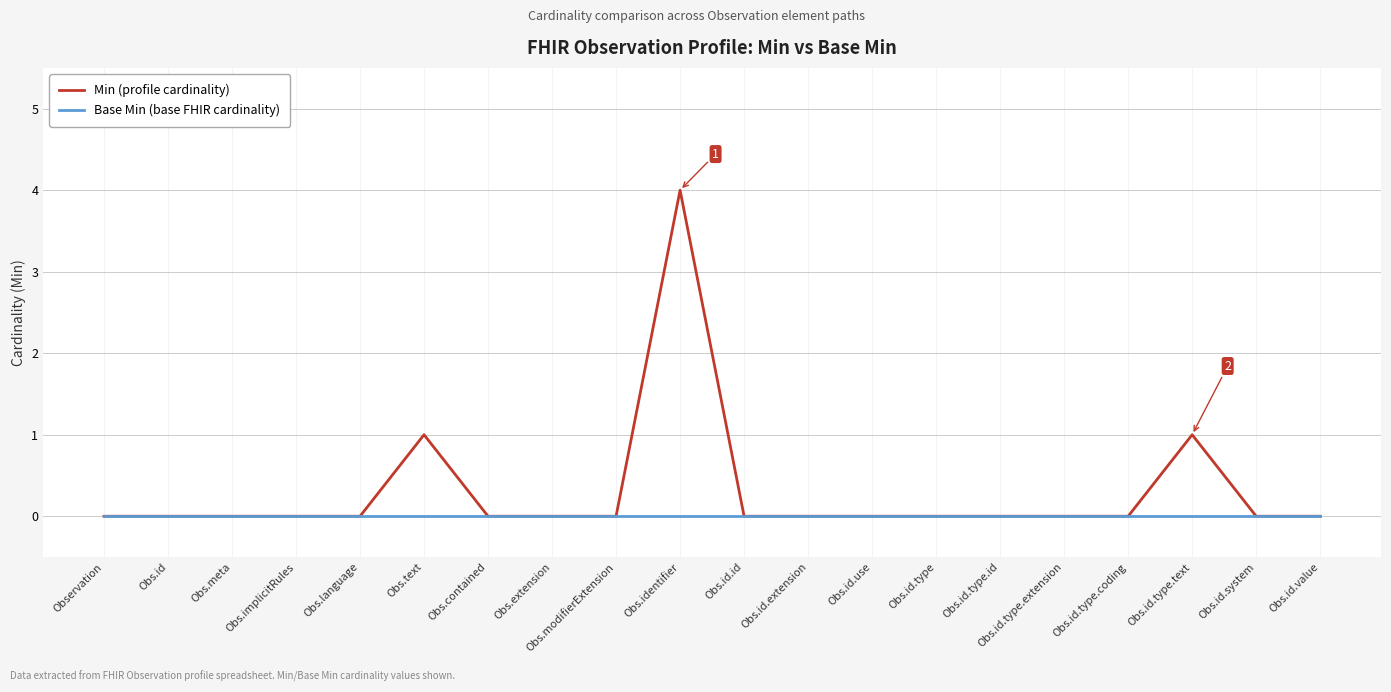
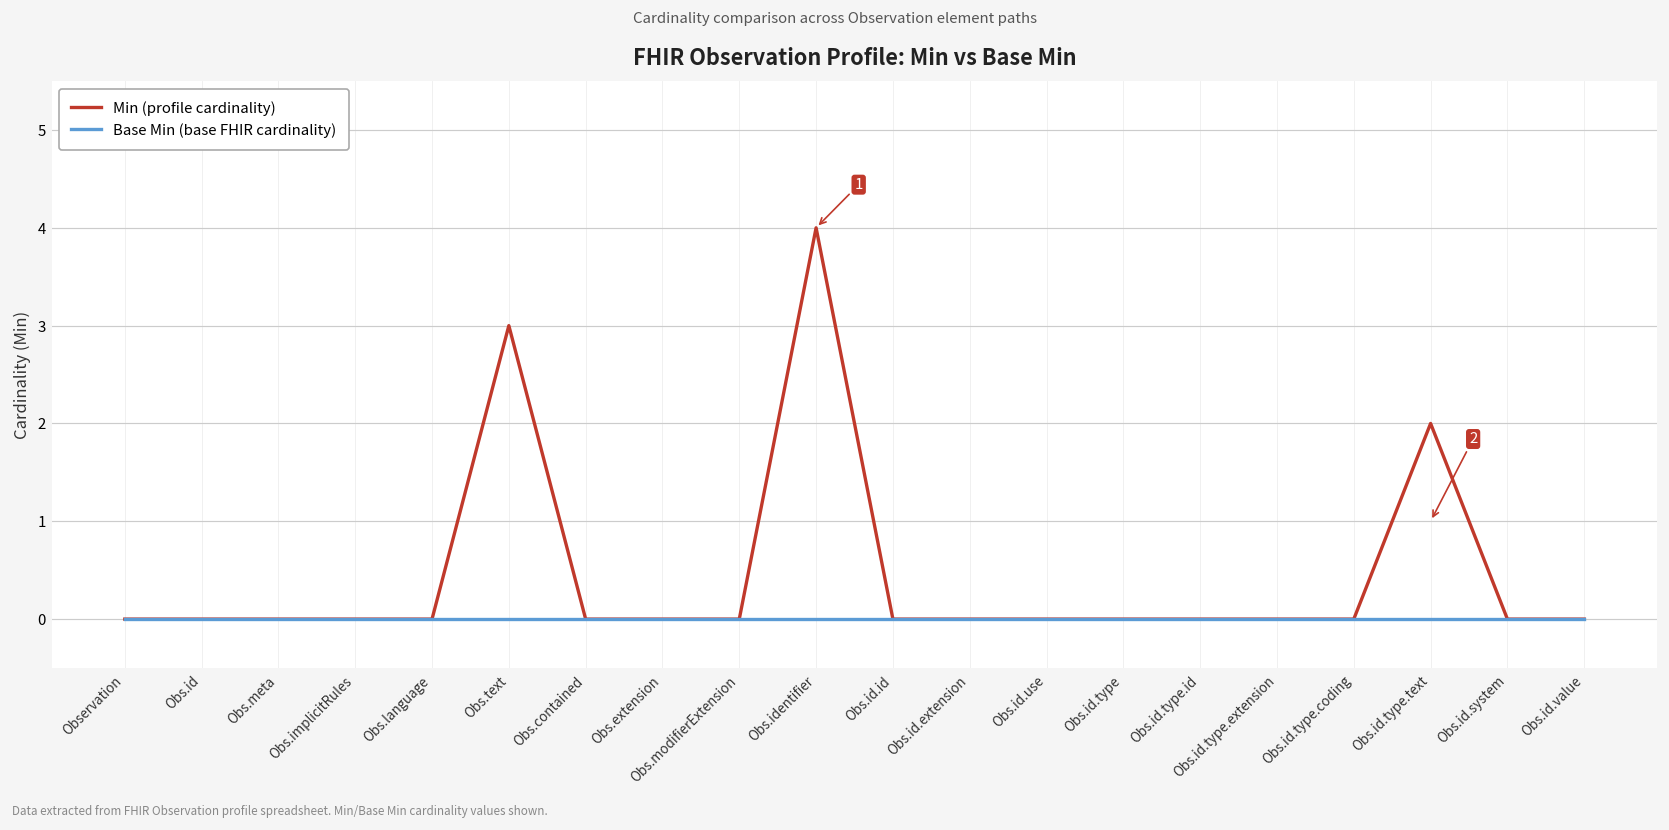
Min (profile cardinality), Obs.text: 1 -> 3
Min (profile cardinality), Obs.id.type.text: 1 -> 2
